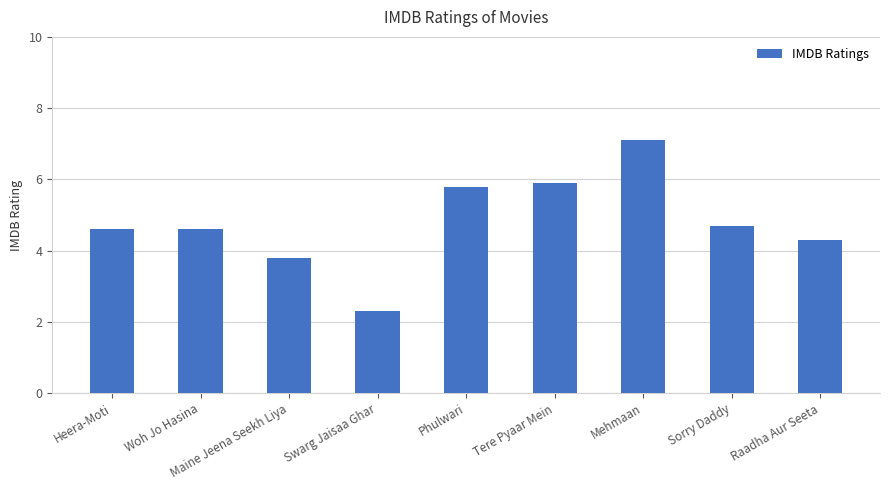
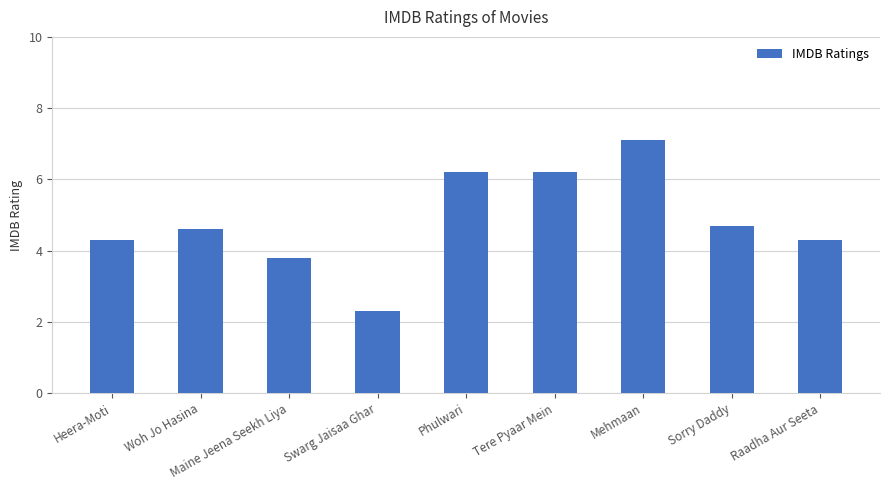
Heera-Moti: 4.6 -> 4.3
Phulwari: 5.8 -> 6.2
Tere Pyaar Mein: 5.9 -> 6.2
